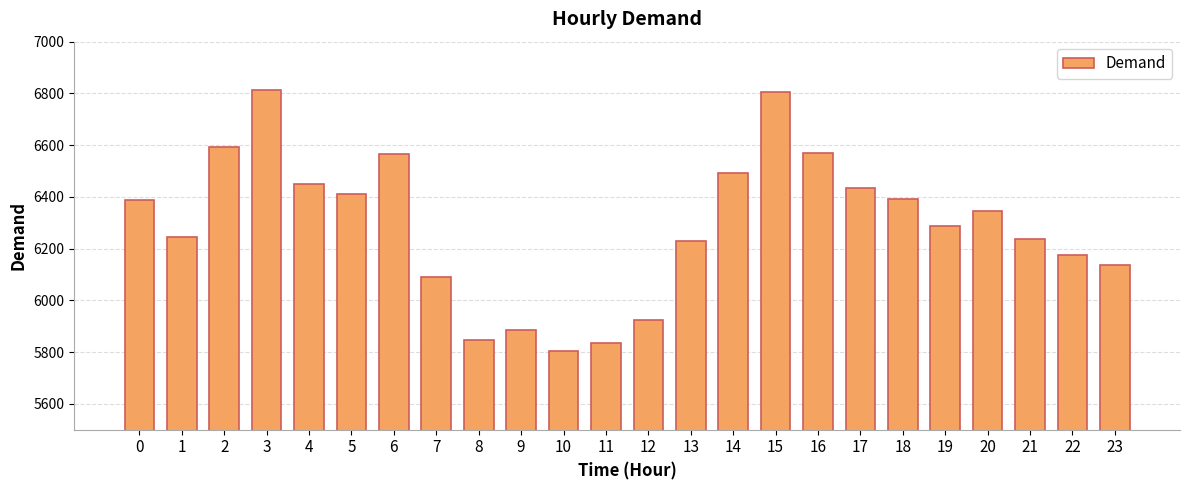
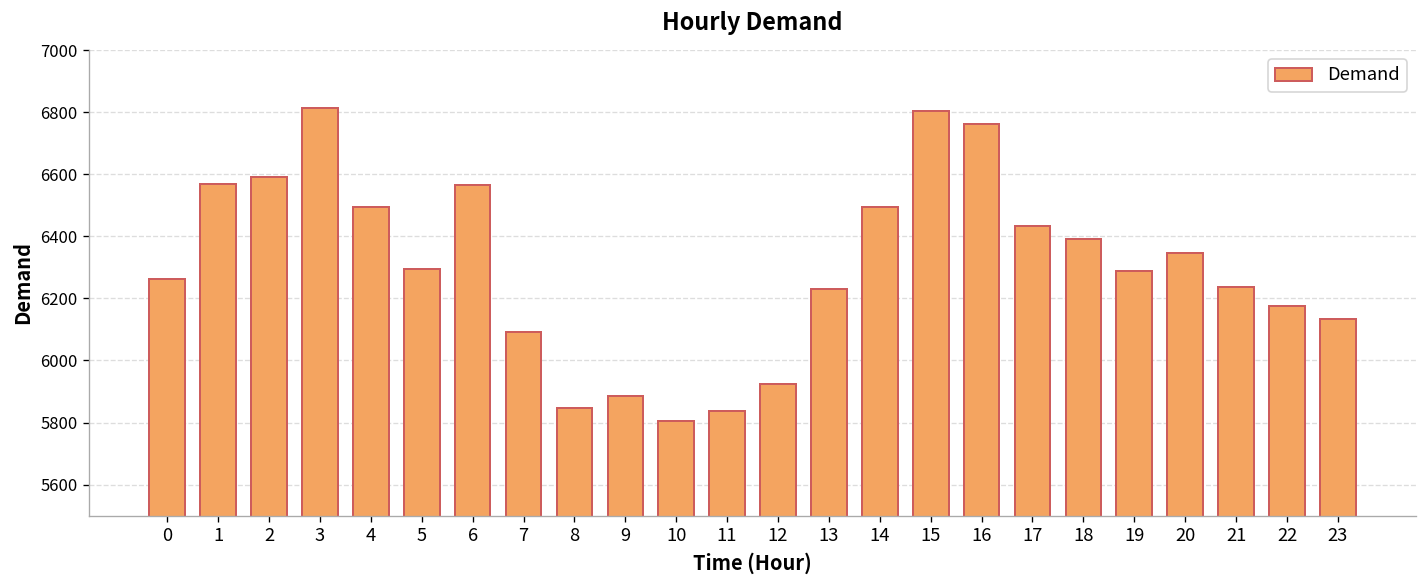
0: 6390 -> 6260
1: 6240 -> 6570
4: 6450 -> 6490
5: 6410 -> 6300
16: 6570 -> 6760
